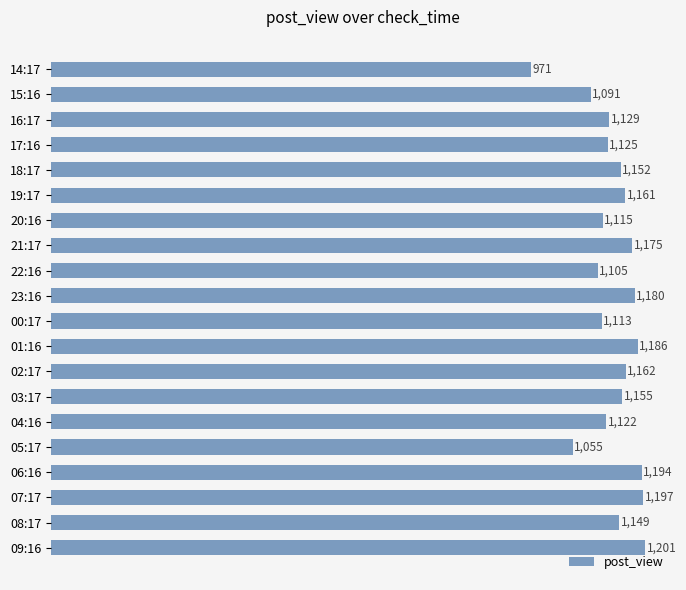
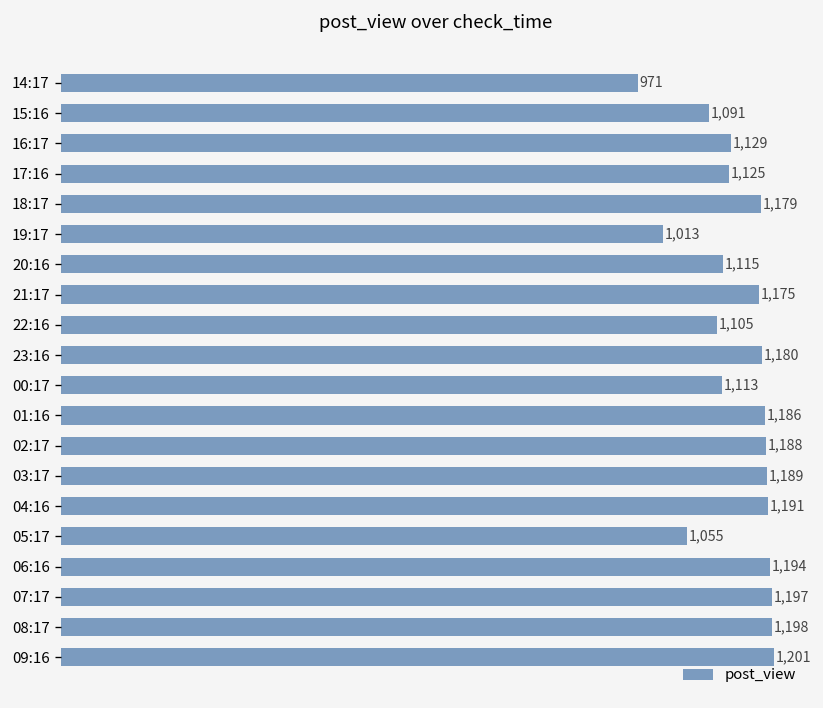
18:17: 1,152 -> 1,179
19:17: 1,161 -> 1,013
02:17: 1,162 -> 1,188
03:17: 1,155 -> 1,189
04:16: 1,122 -> 1,191
08:17: 1,149 -> 1,198
